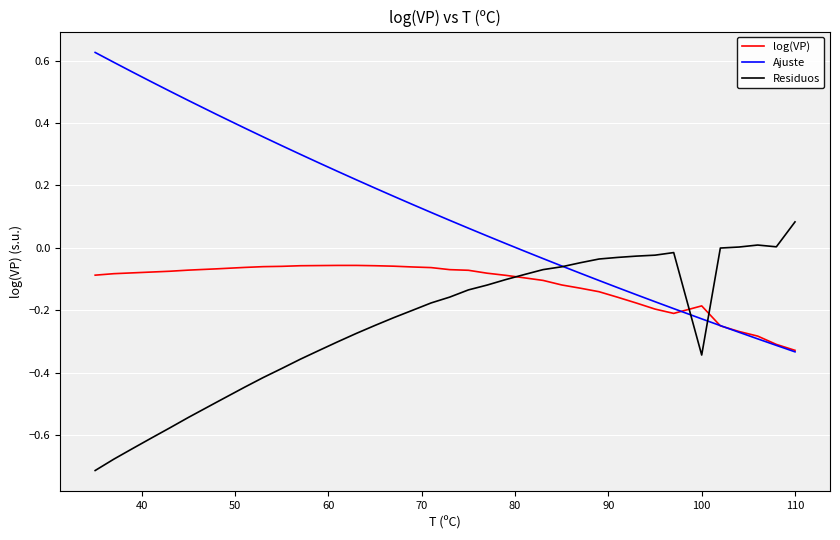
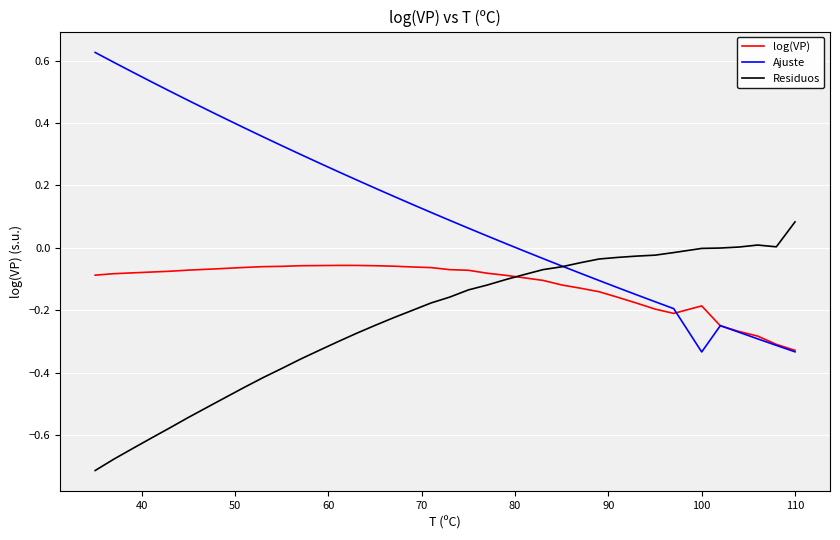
Ajuste, 100: -0.23 -> -0.33
Residuos, 100: -0.34 -> 0.00
